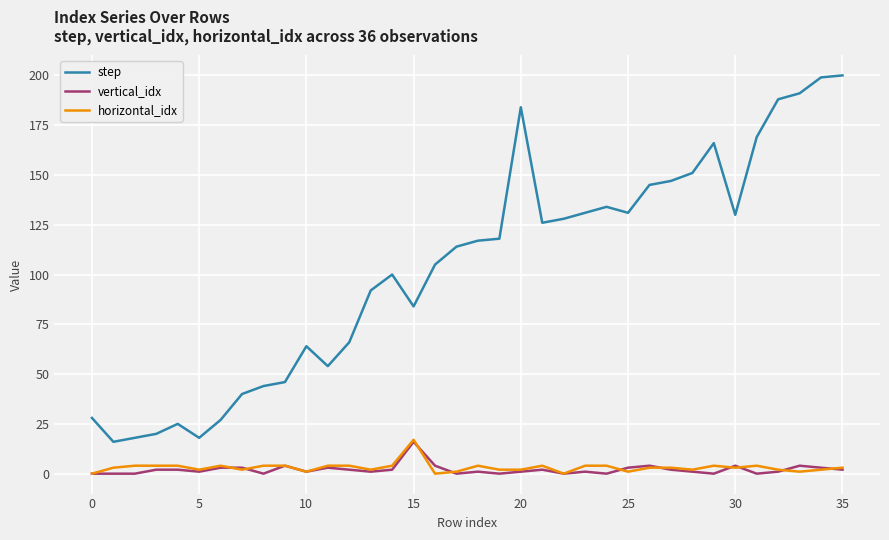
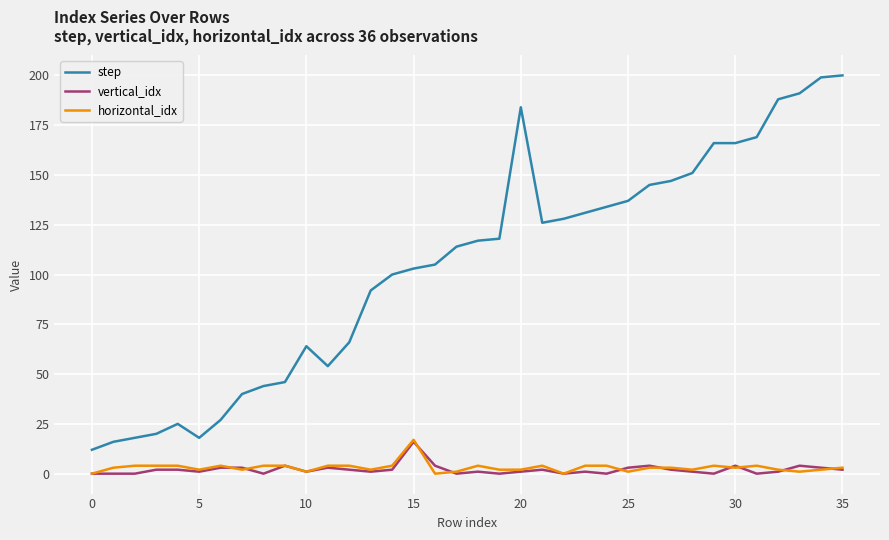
step, 0: 28 -> 12
step, 15: 84 -> 103
step, 25: 131 -> 137
step, 30: 130 -> 166
